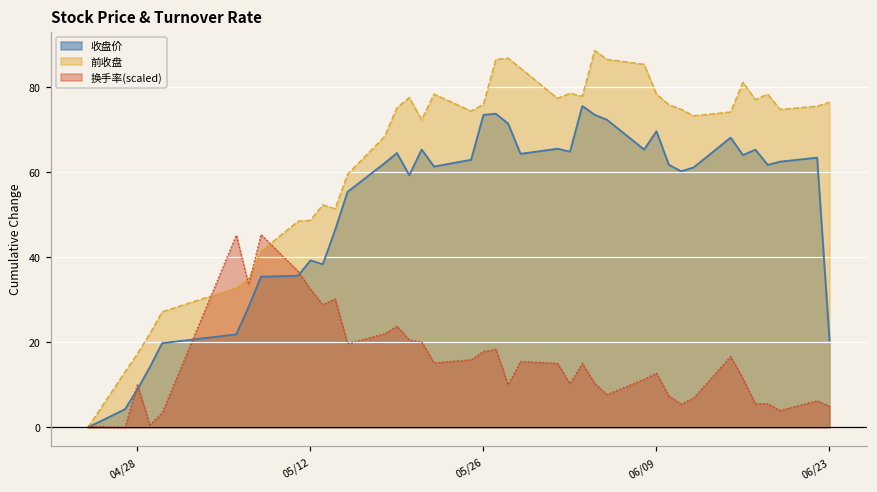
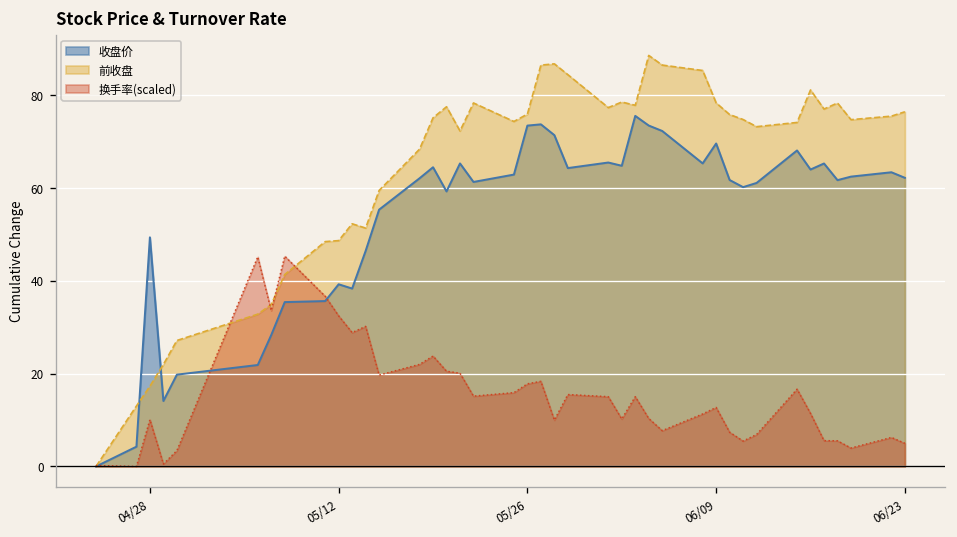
收盘价, 04/28: 9 -> 49
收盘价, 06/23: 21 -> 62
